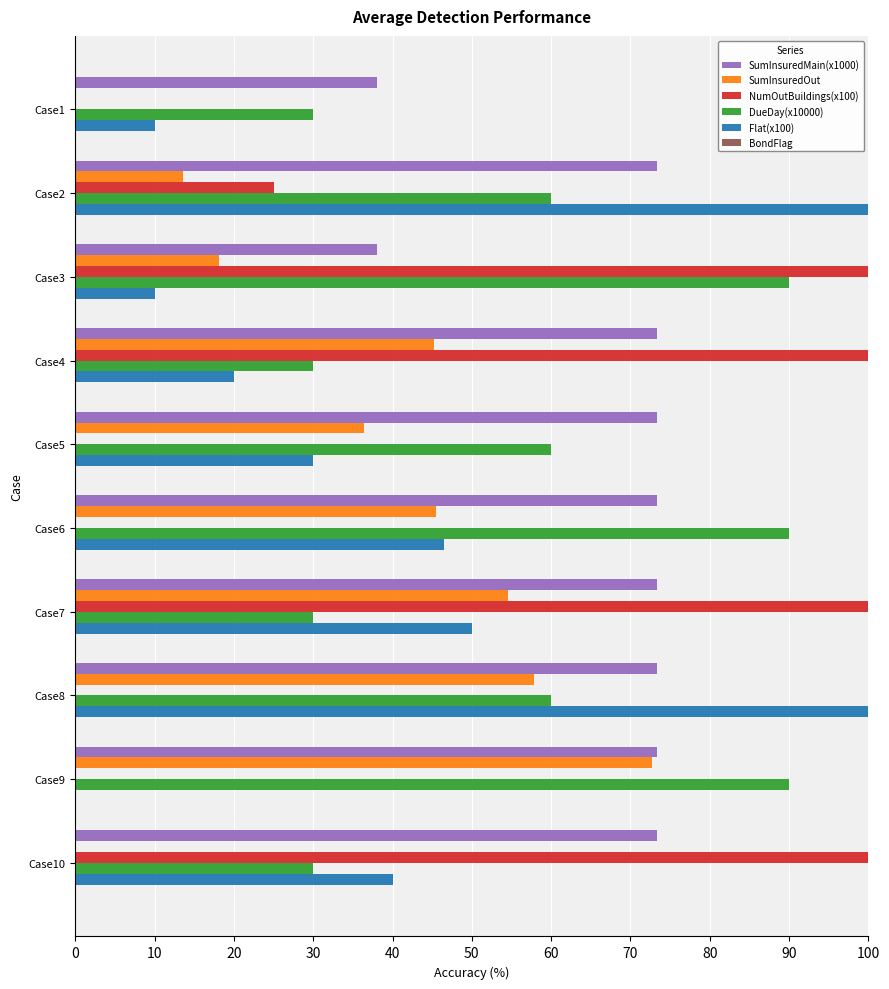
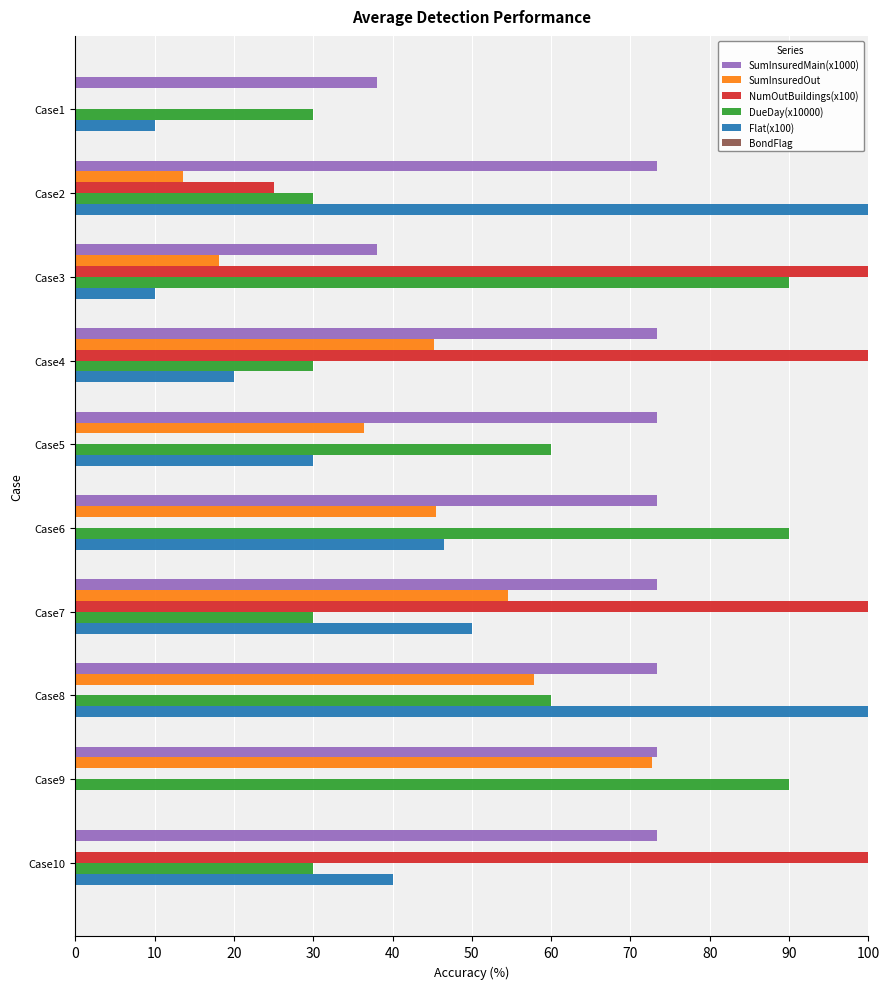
DueDay(x10000), Case2: 60 -> 30
